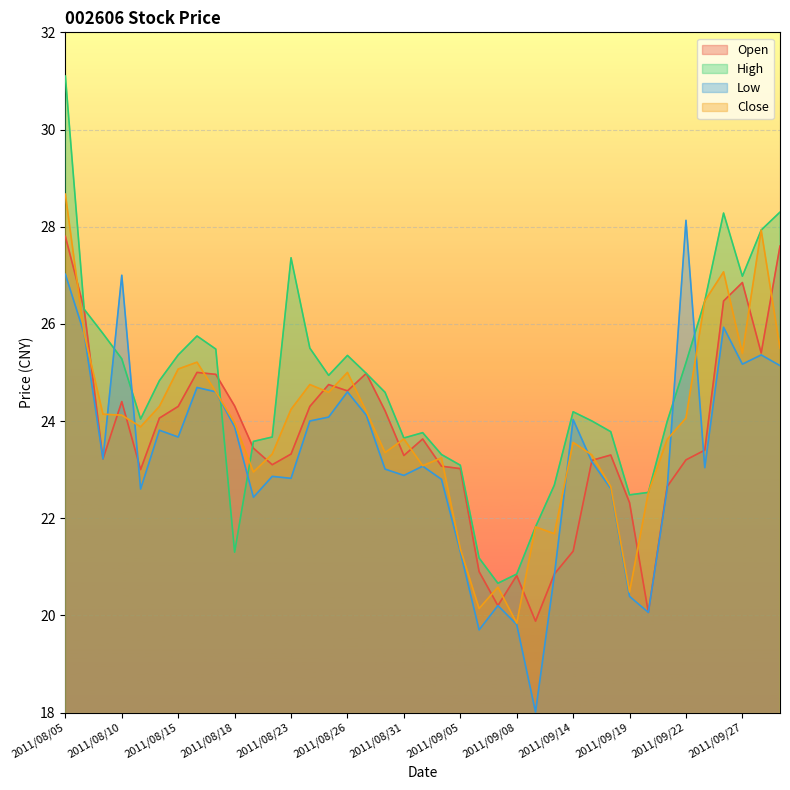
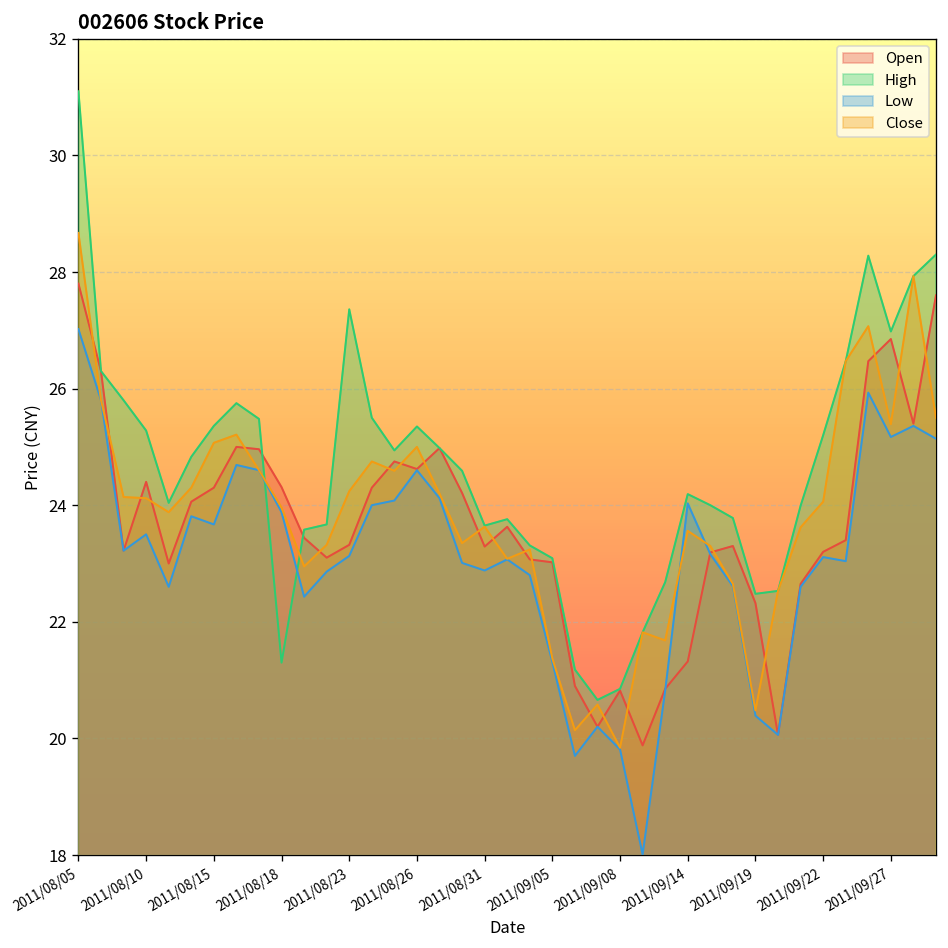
Low, 2011/08/10: 27.0 -> 23.5
Low, 2011/08/23: 22.8 -> 23.1
Low, 2011/09/22: 28.1 -> 23.1
